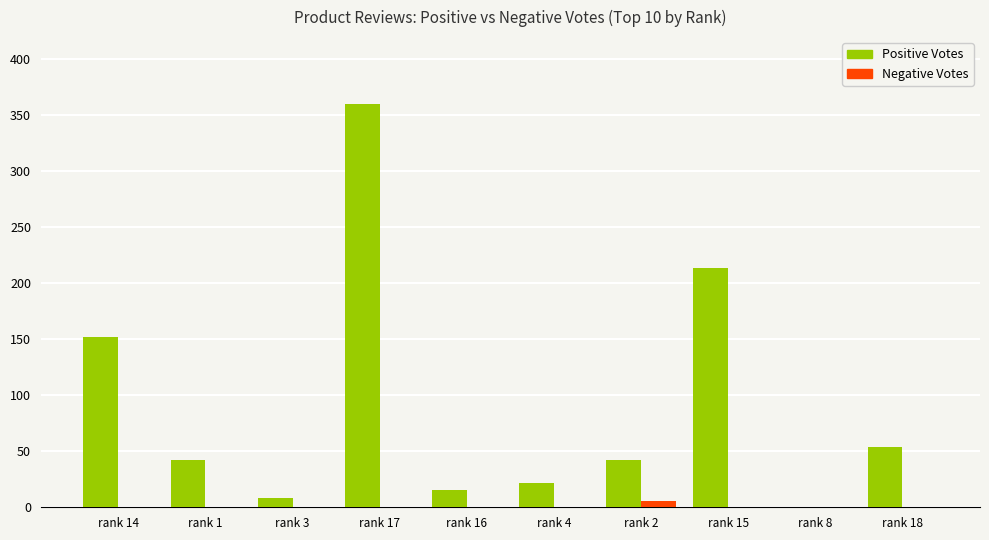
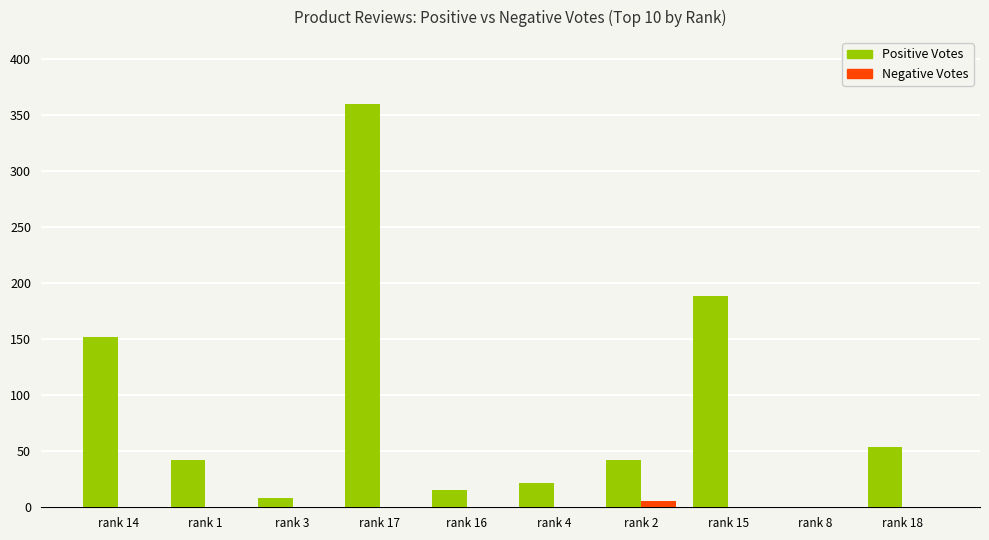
Positive Votes, rank 15: 214 -> 189
